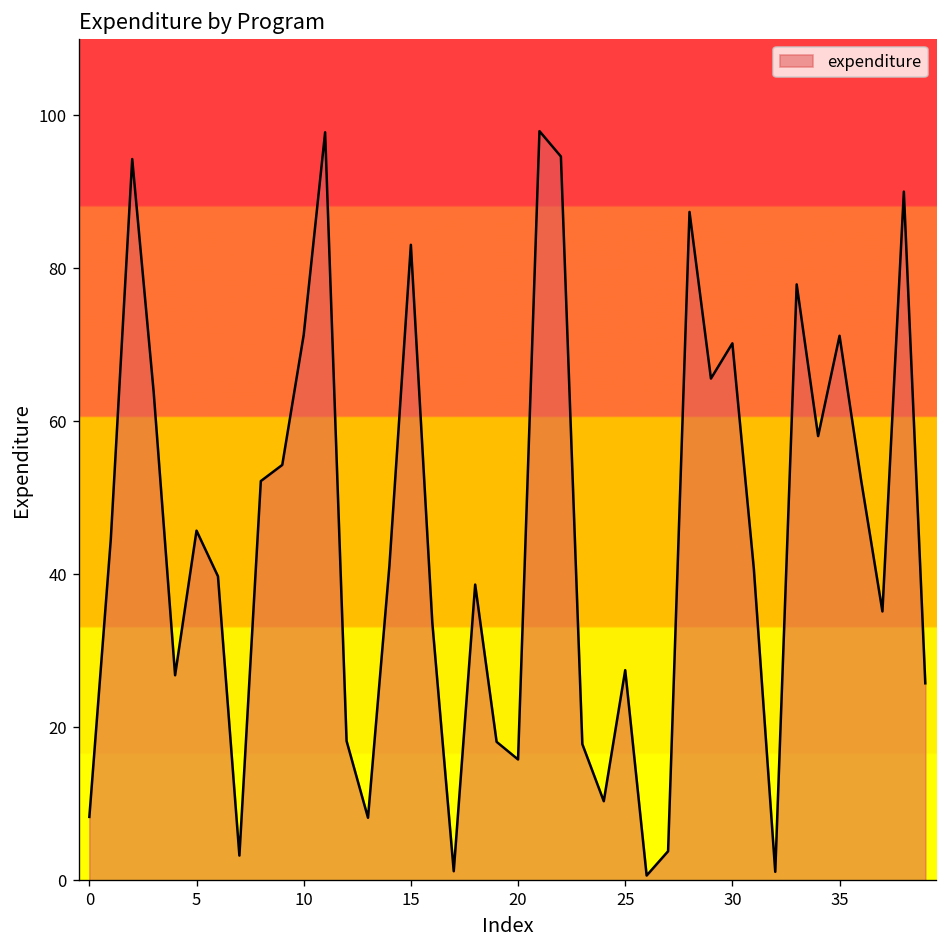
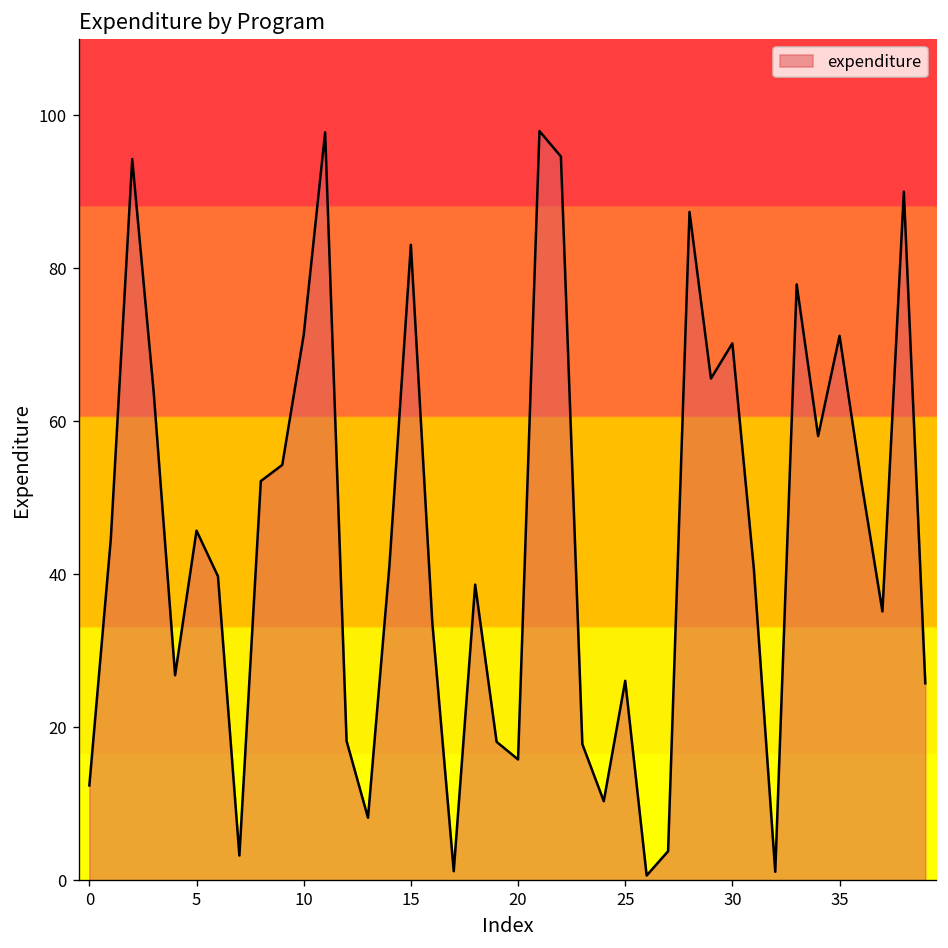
0: 8 -> 12
25: 27 -> 26
